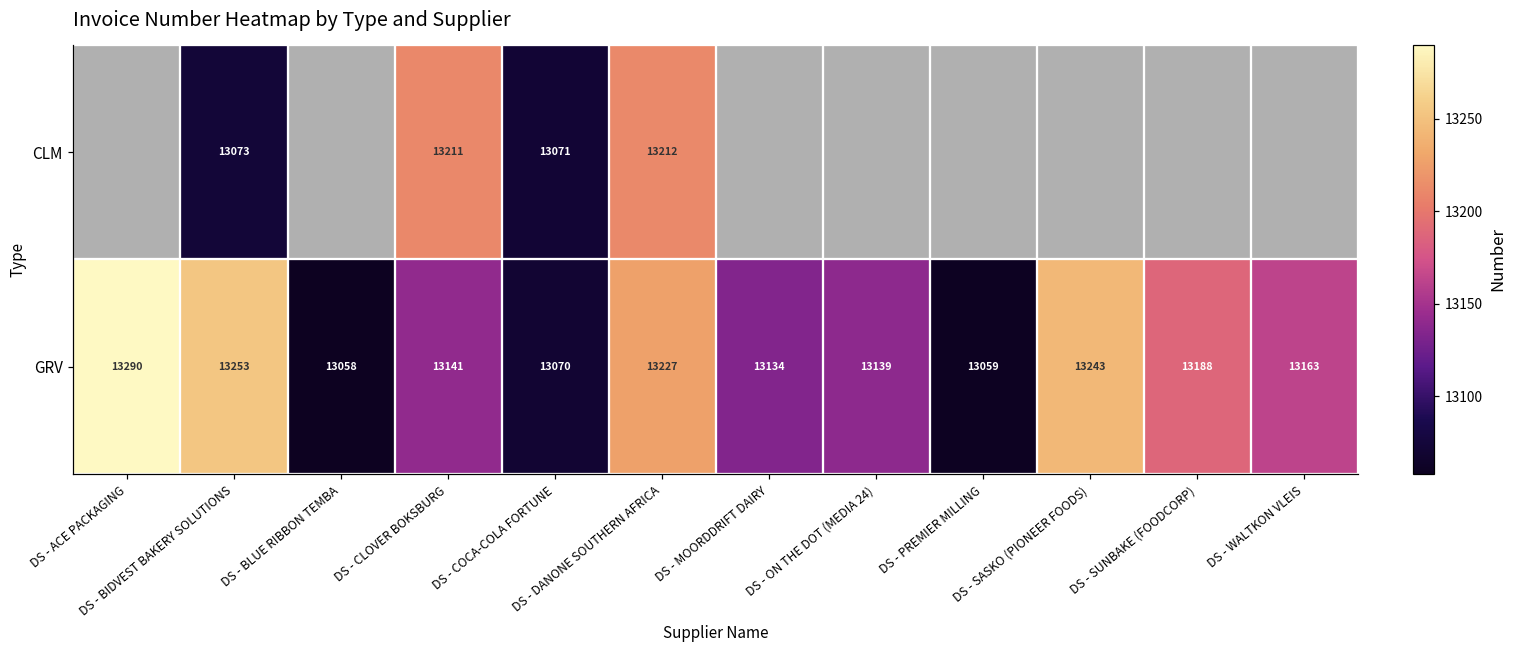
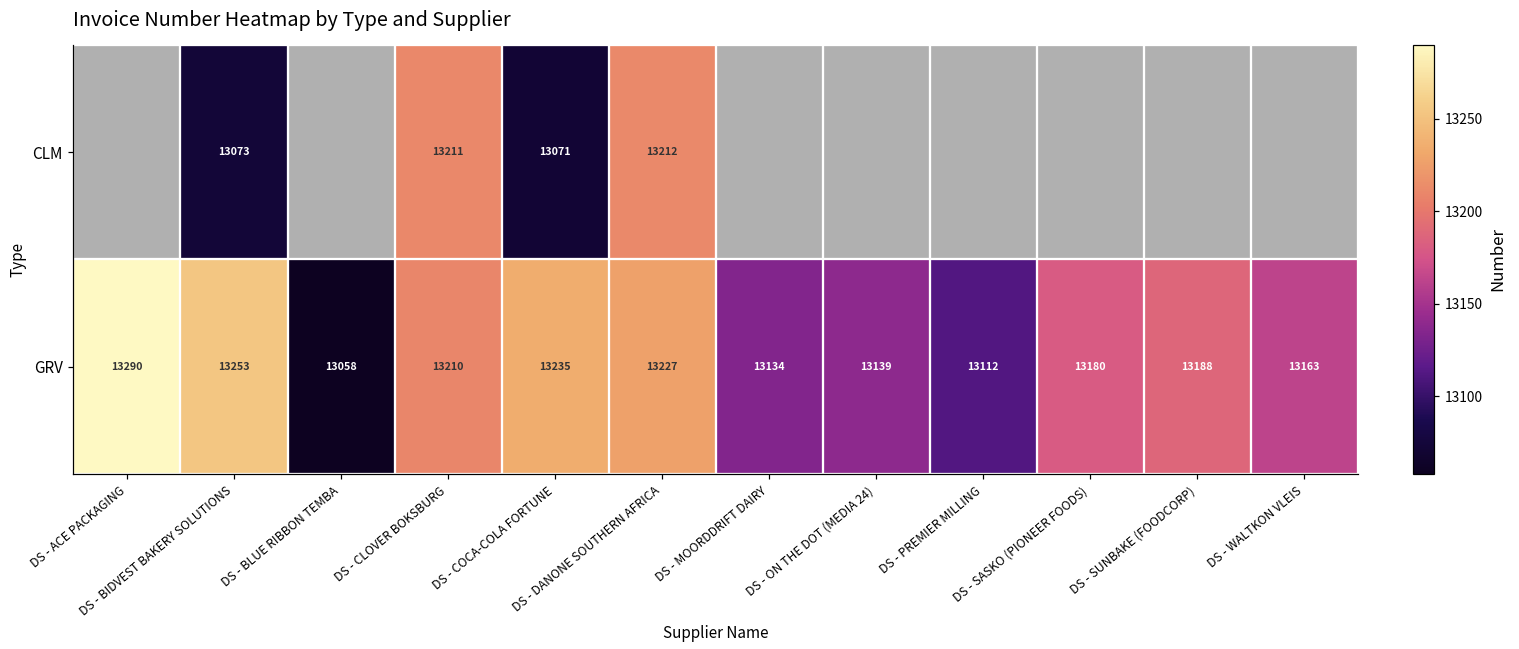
GRV, DS - CLOVER BOKSBURG: 13141 -> 13210
GRV, DS - COCA-COLA FORTUNE: 13070 -> 13235
GRV, DS - PREMIER MILLING: 13059 -> 13112
GRV, DS - SASKO (PIONEER FOODS): 13243 -> 13180
